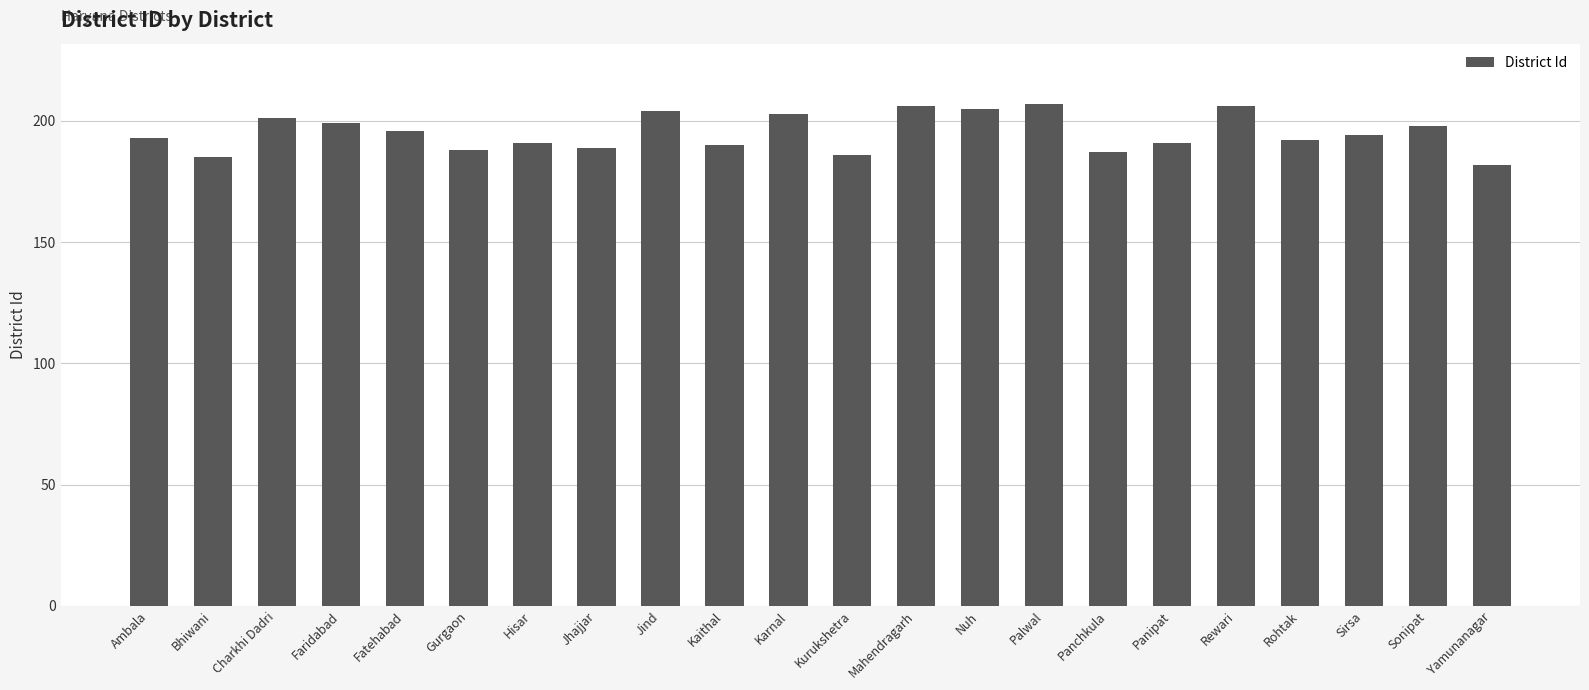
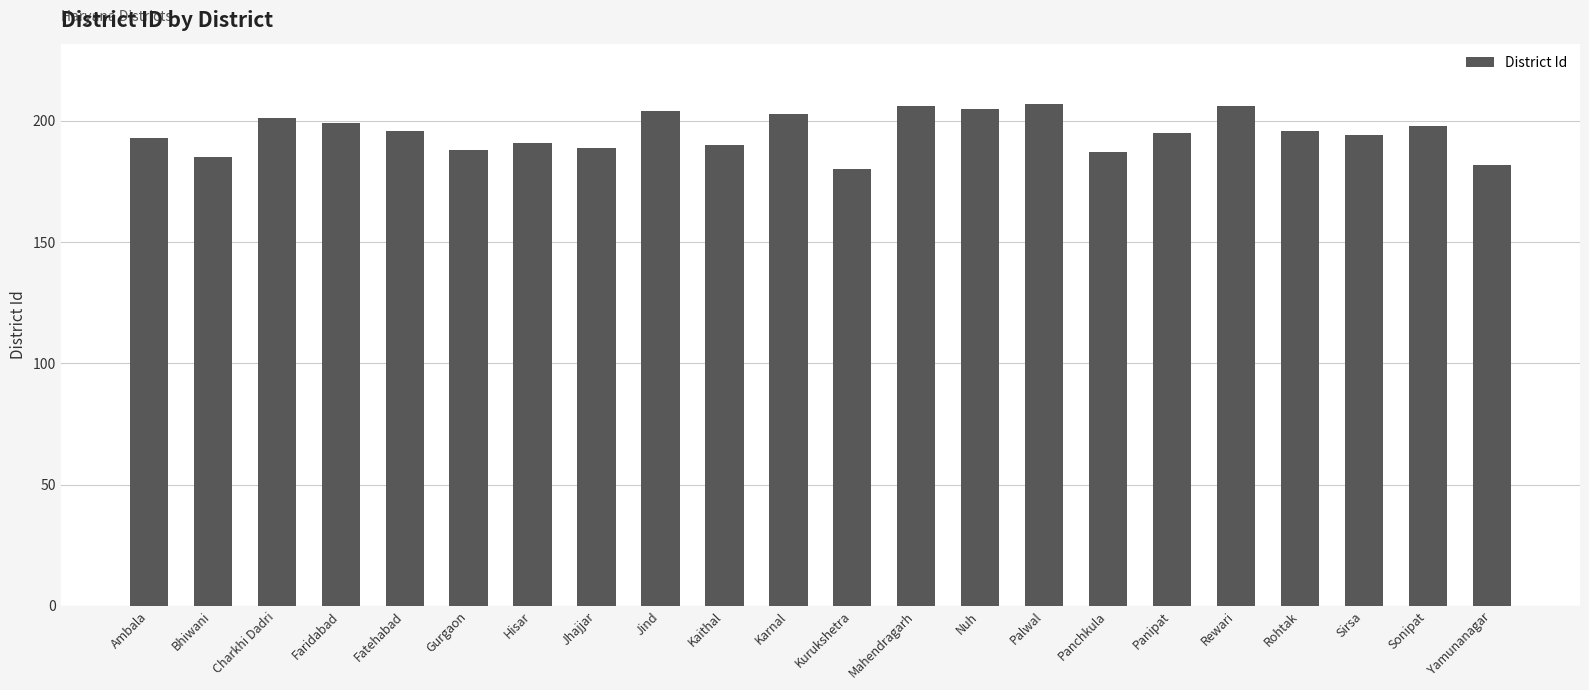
Kurukshetra: 186 -> 180
Panipat: 191 -> 195
Rohtak: 192 -> 196
